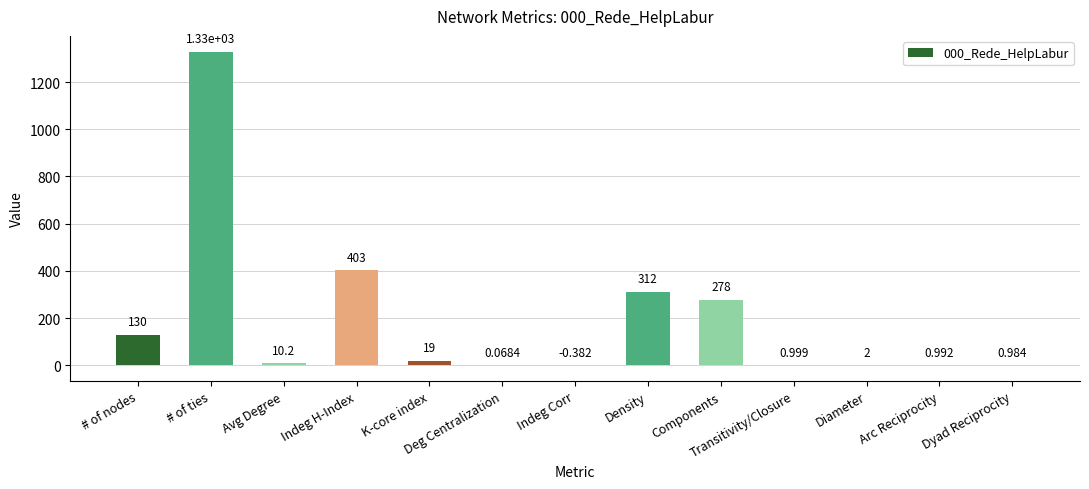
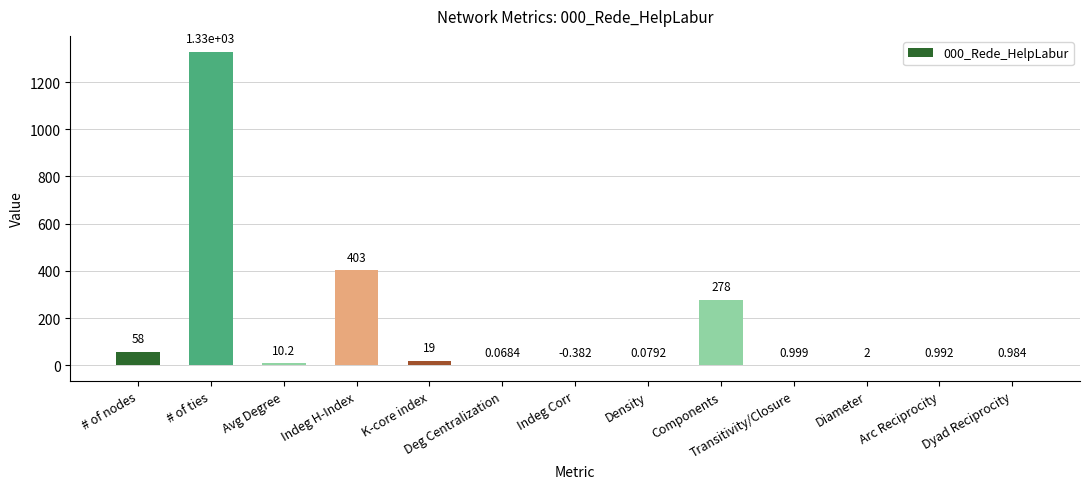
# of nodes: 130 -> 58
Density: 312 -> 0.0792
